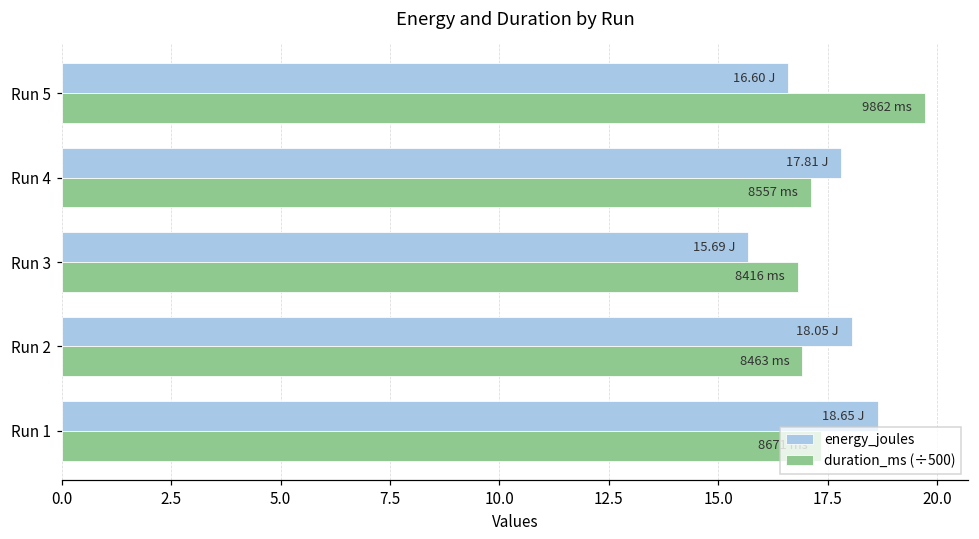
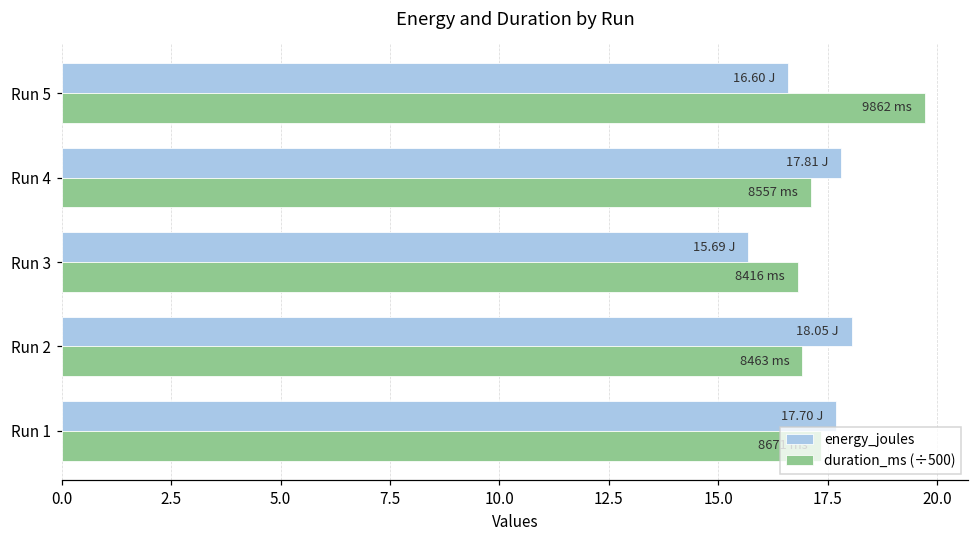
energy_joules, Run 1: 18.65 -> 17.70
